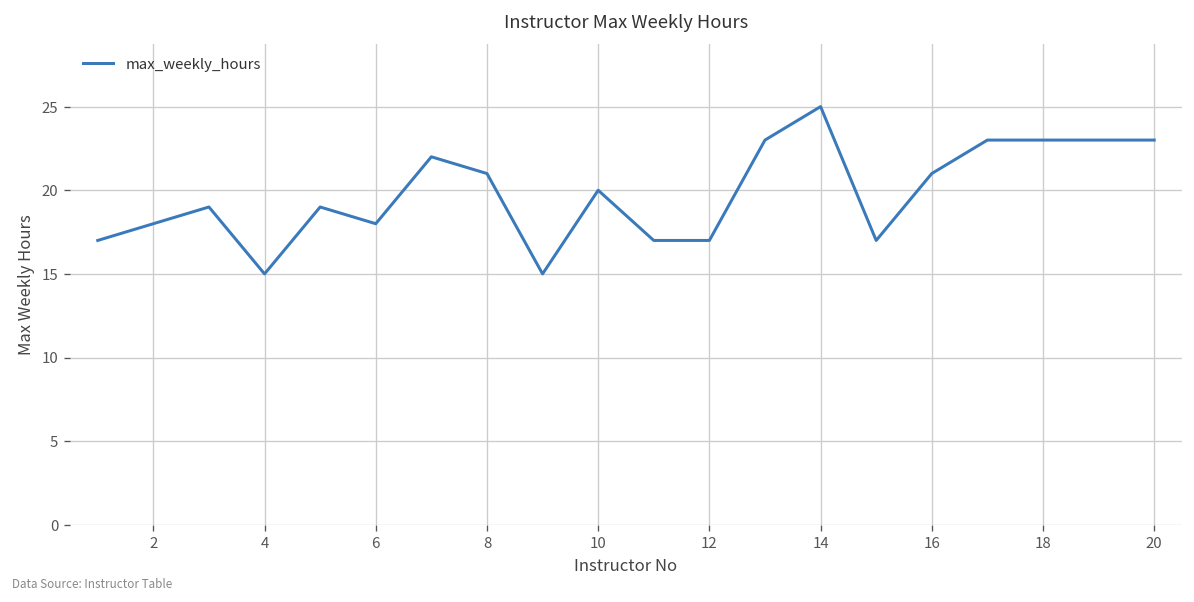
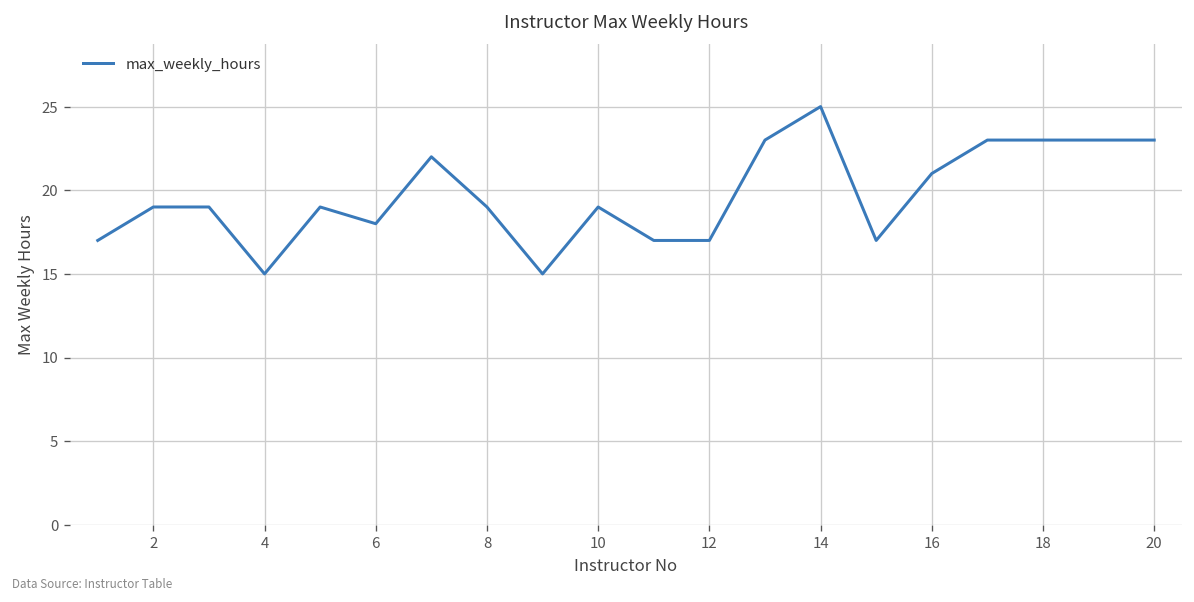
2: 18 -> 19
8: 21 -> 19
10: 20 -> 19
